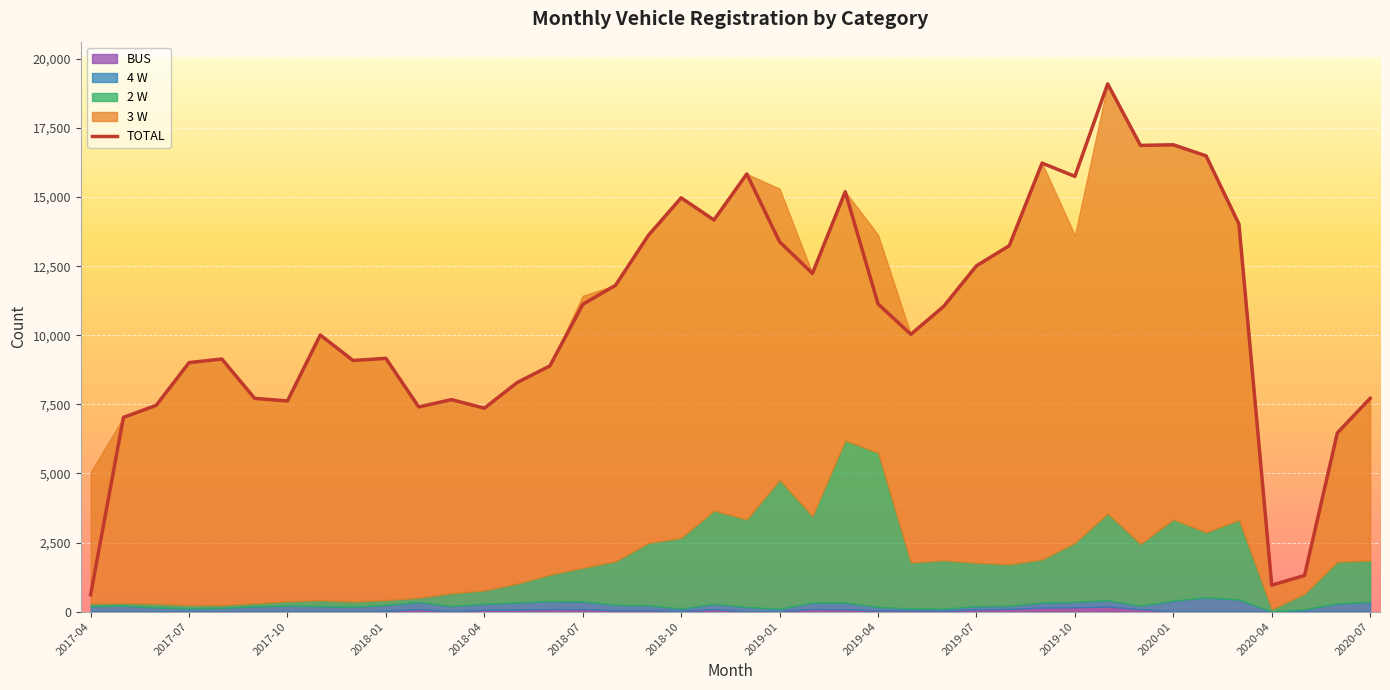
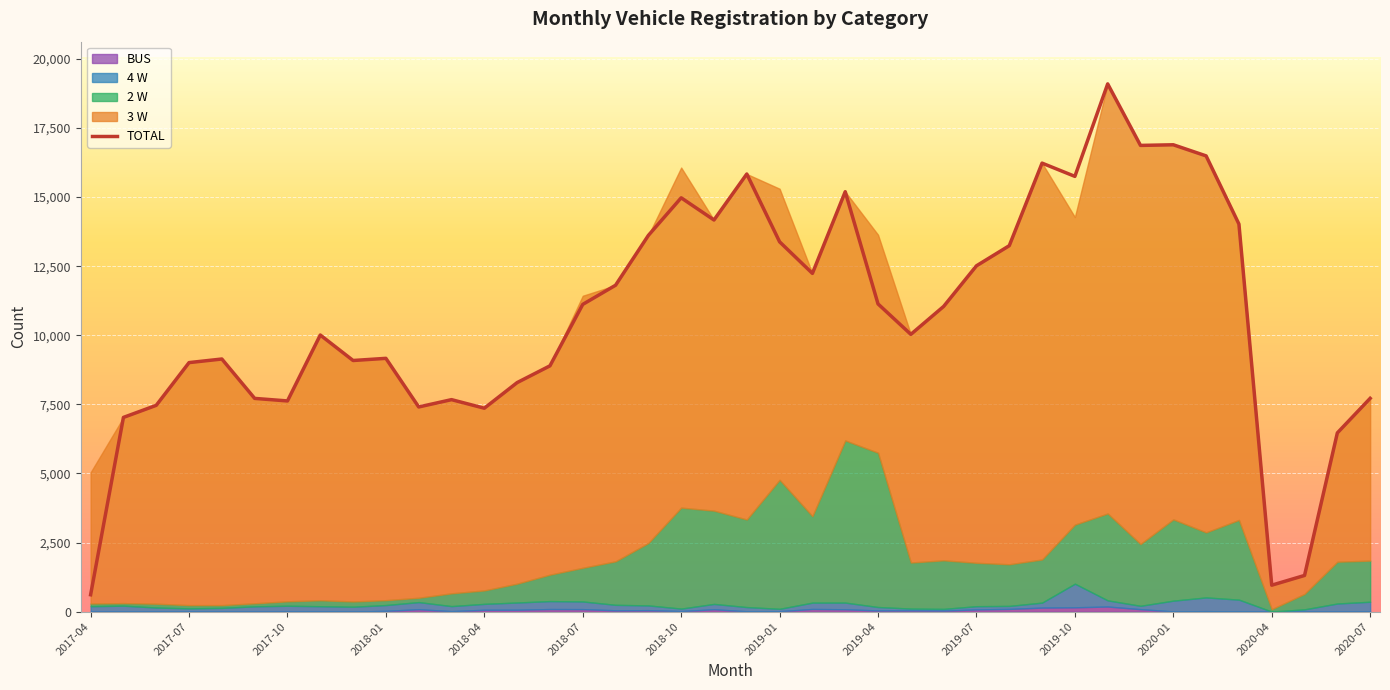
2 W, 2018-10: 2,600 -> 3,700
4 W, 2019-10: 200 -> 900
